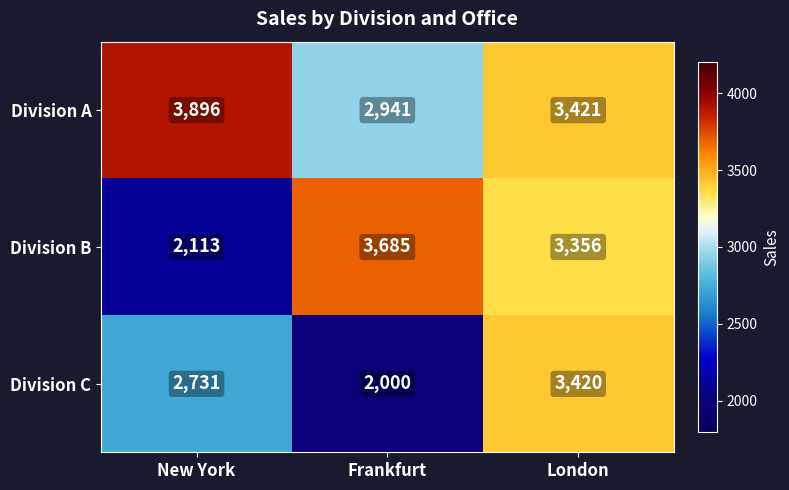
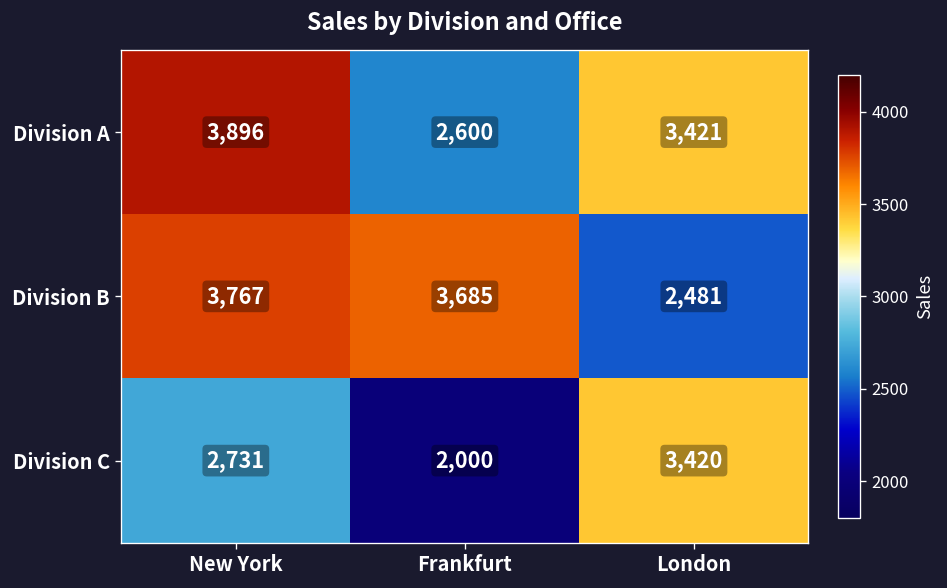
Division A, Frankfurt: 2,941 -> 2,600
Division B, New York: 2,113 -> 3,767
Division B, London: 3,356 -> 2,481
